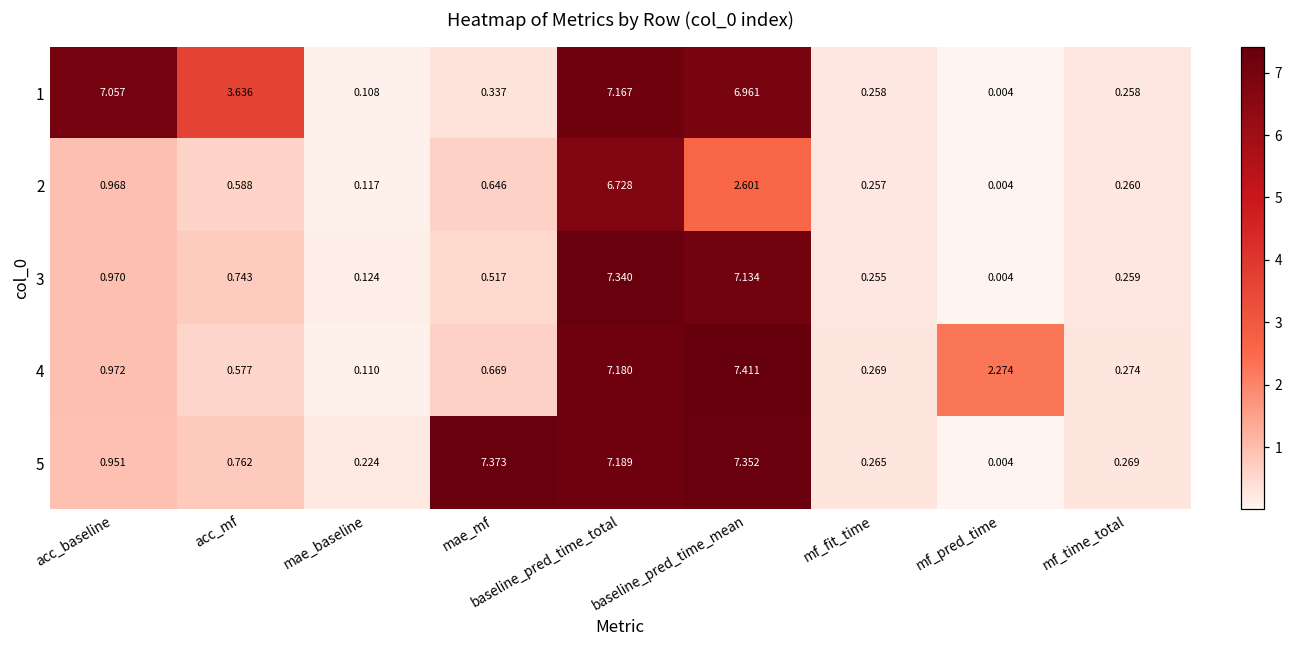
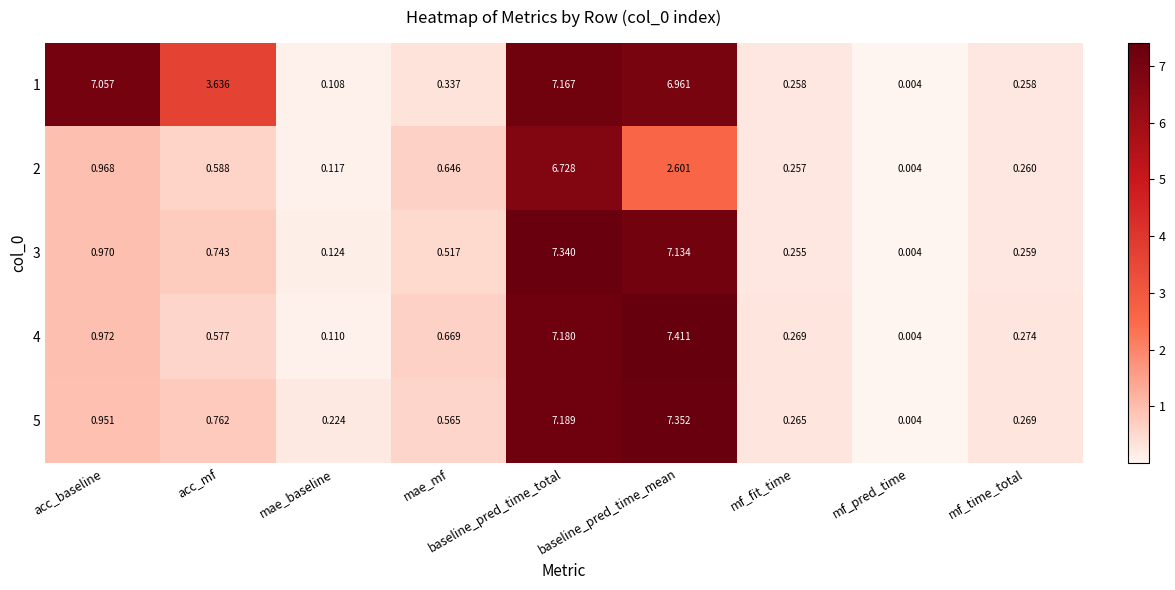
4, mf_pred_time: 2.274 -> 0.004
5, mae_mf: 7.373 -> 0.565
